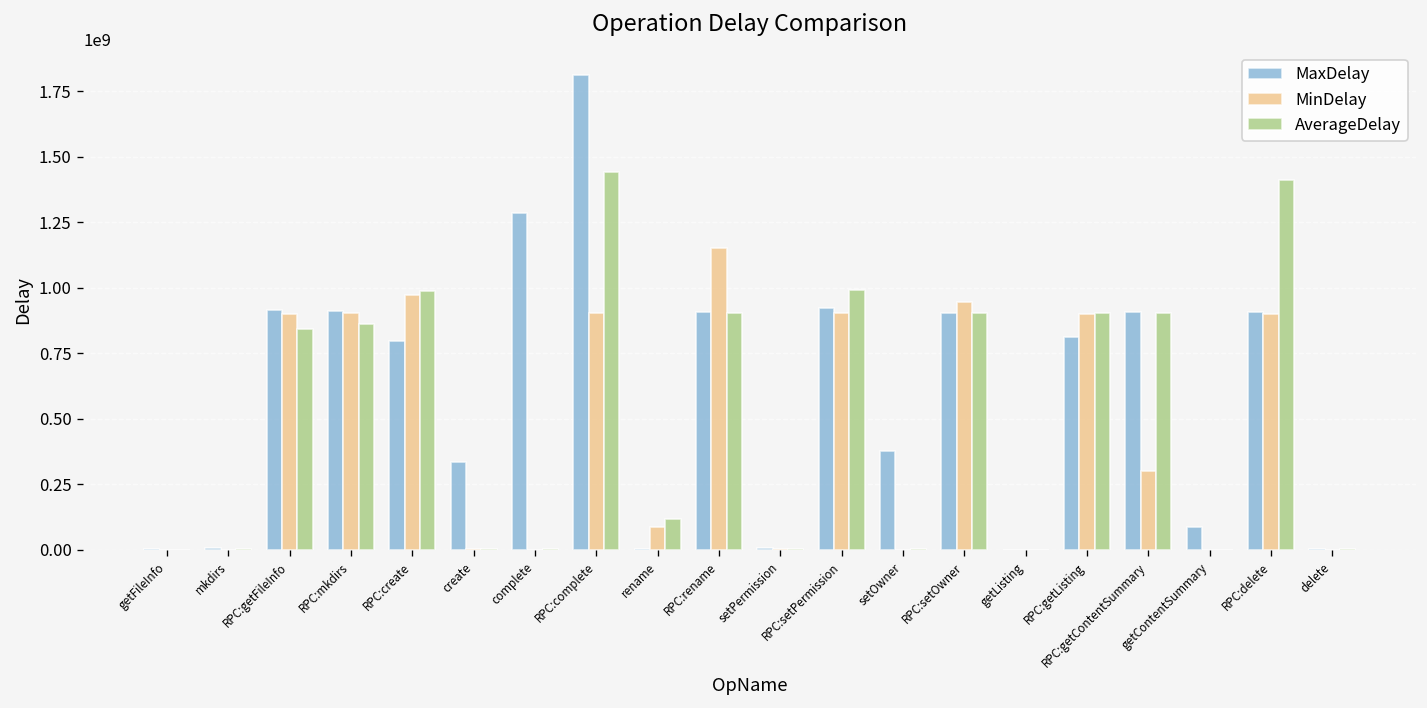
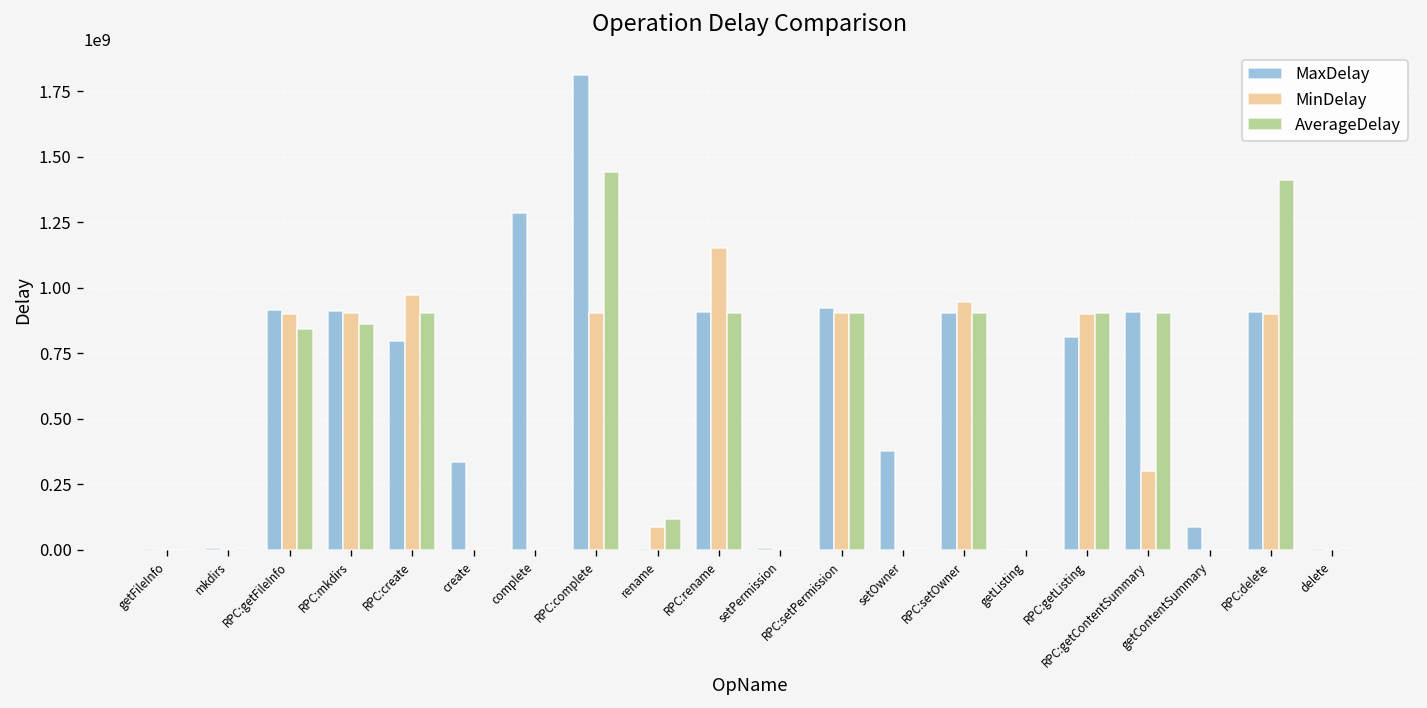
AverageDelay, RPC:create: 990000000 -> 900000000
AverageDelay, RPC:setPermission: 990000000 -> 900000000
